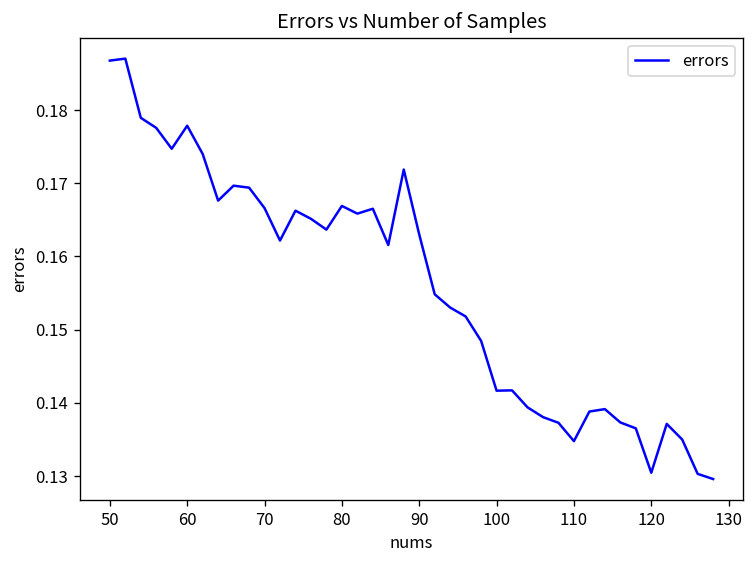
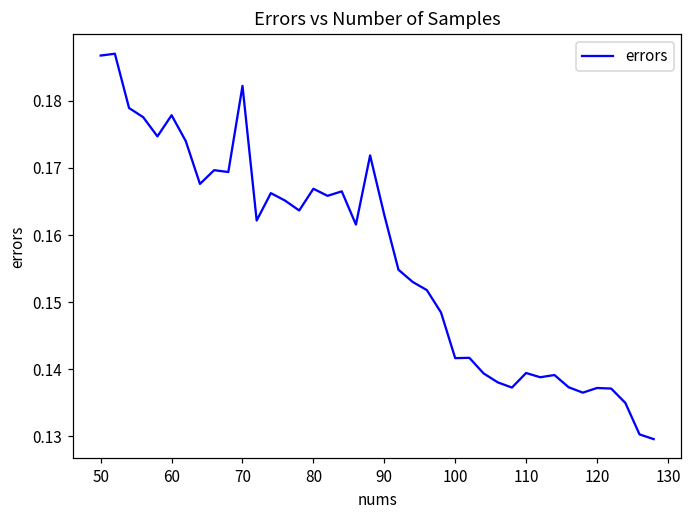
70: 0.167 -> 0.182
110: 0.135 -> 0.139
120: 0.130 -> 0.137
